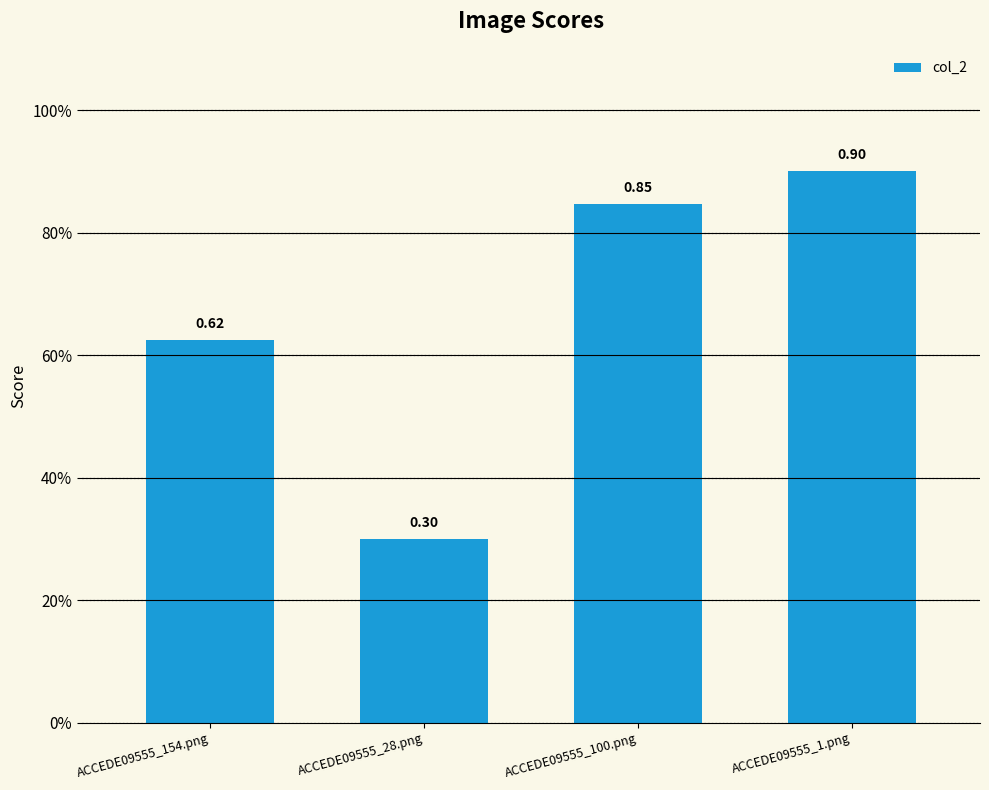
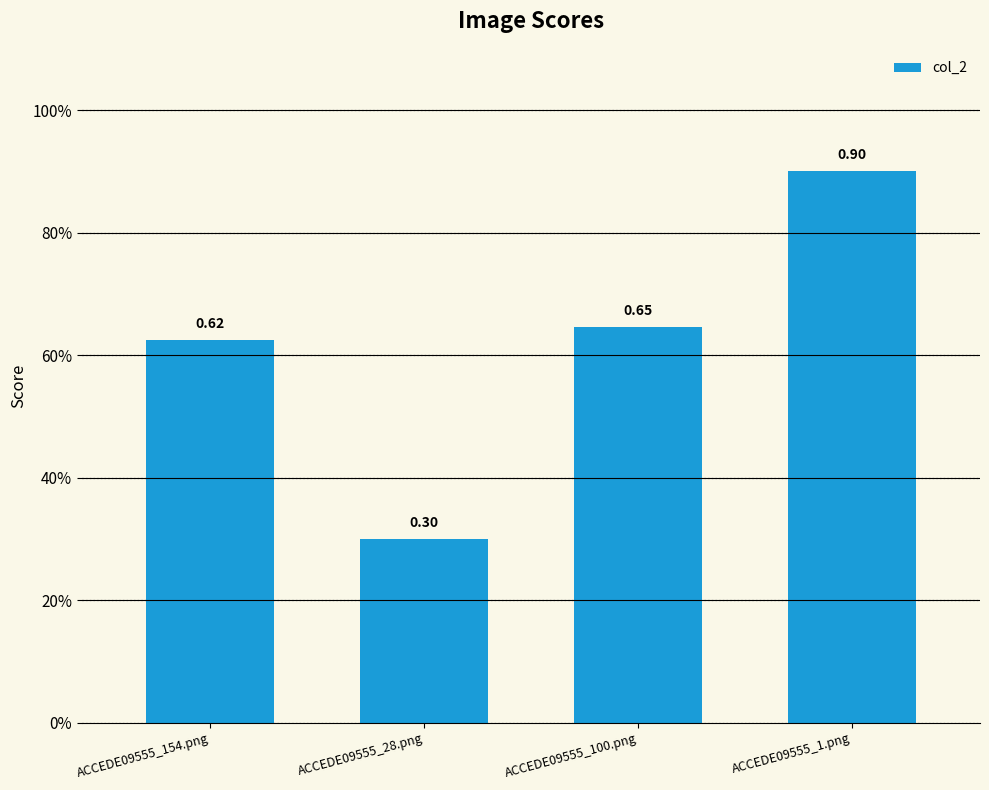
ACCEDE09555_100.png: 0.85 -> 0.65
